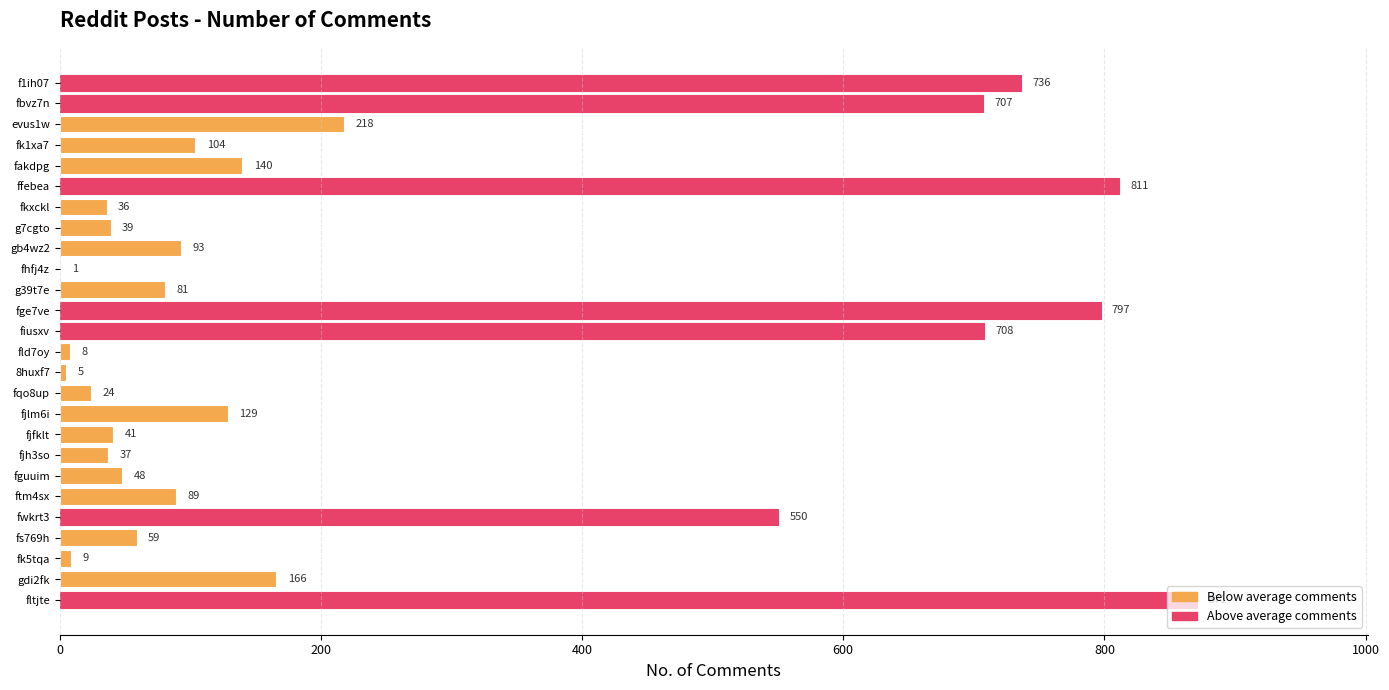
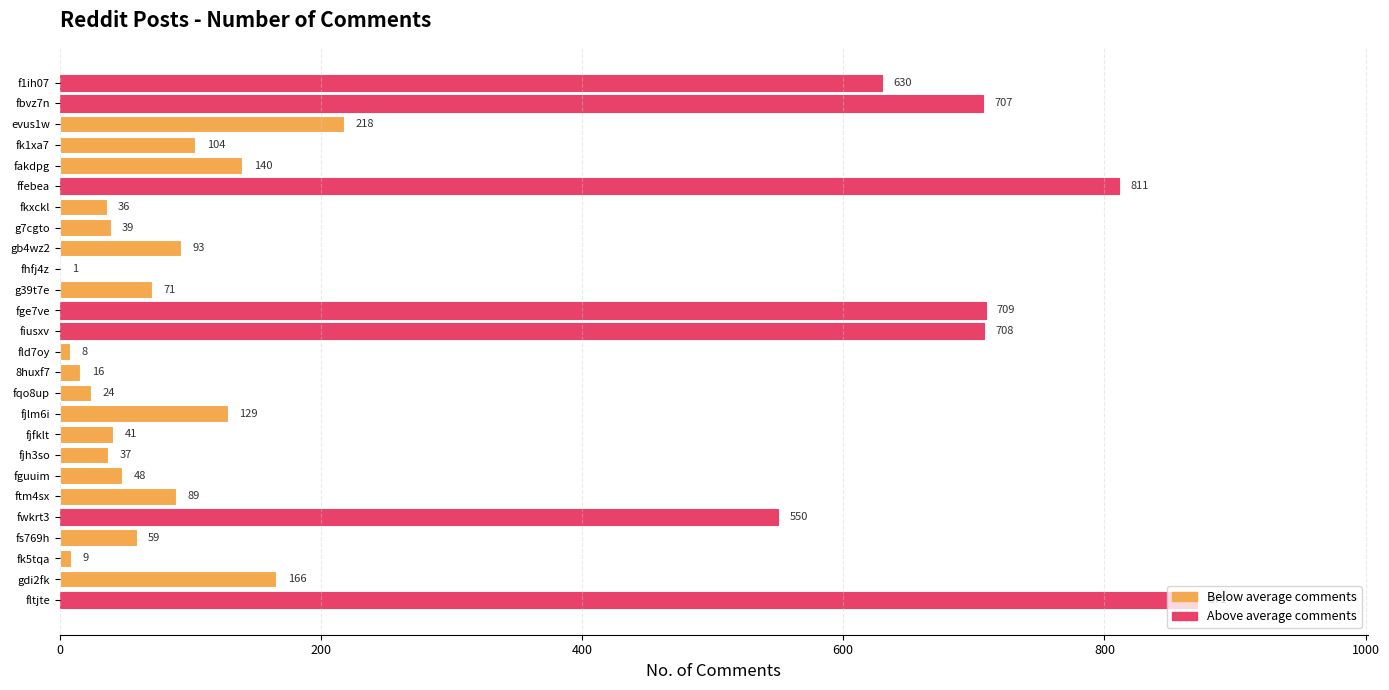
f1ih07: 736 -> 630
g39t7e: 81 -> 71
fge7ve: 797 -> 709
8huxf7: 5 -> 16
